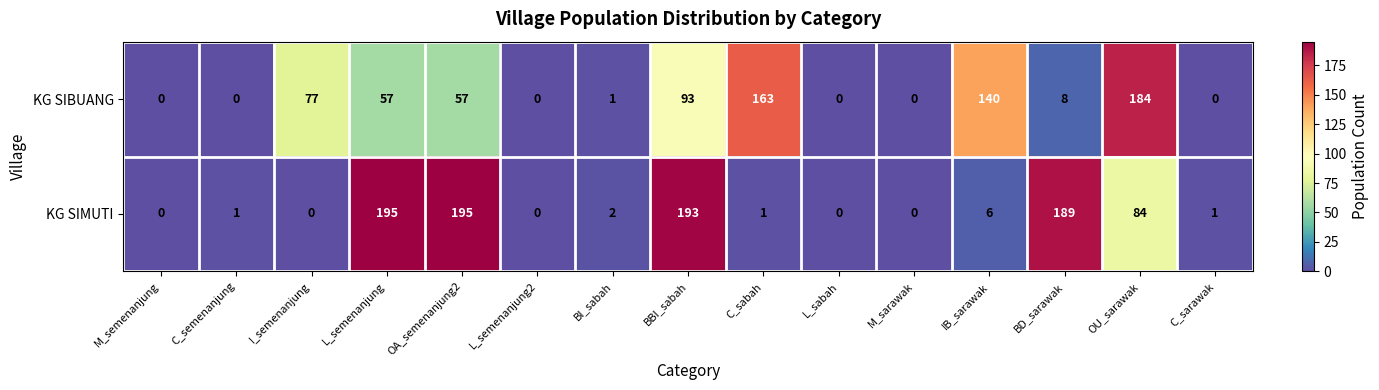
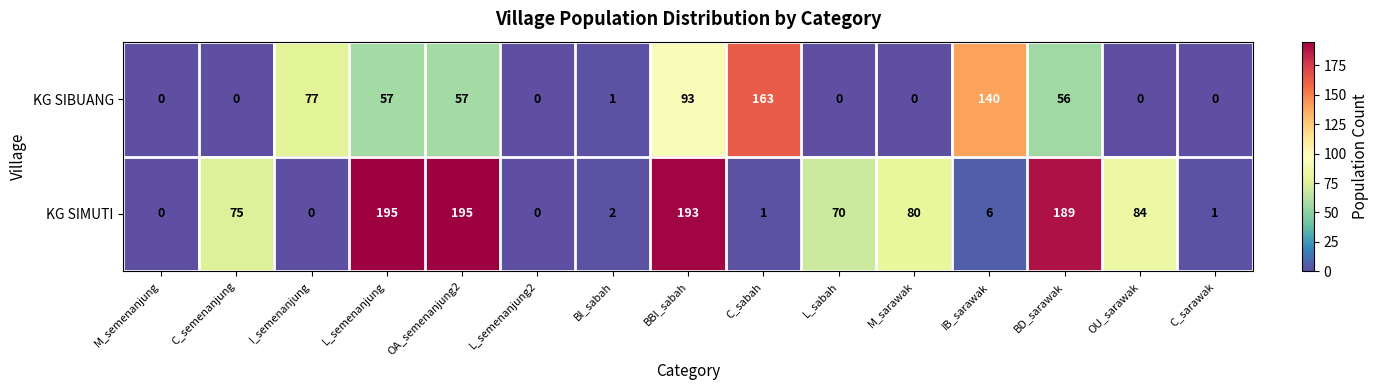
KG SIBUANG, BD_sarawak: 8 -> 56
KG SIBUANG, OU_sarawak: 184 -> 0
KG SIMUTI, C_semenanjung: 1 -> 75
KG SIMUTI, L_sabah: 0 -> 70
KG SIMUTI, M_sarawak: 0 -> 80
